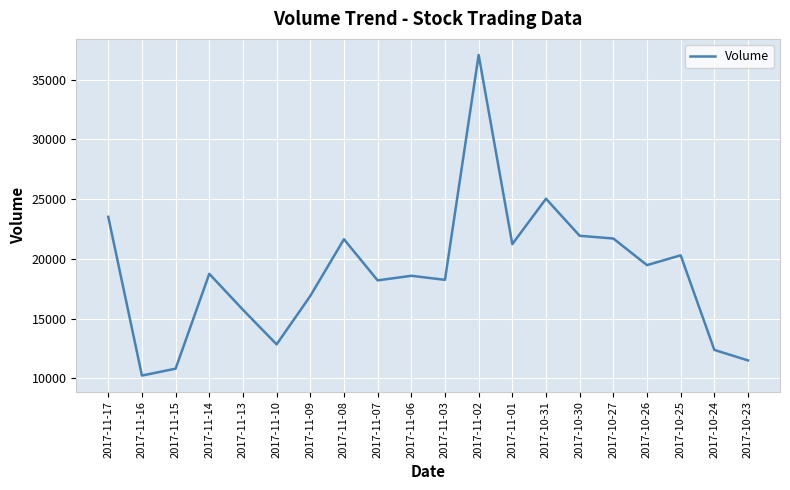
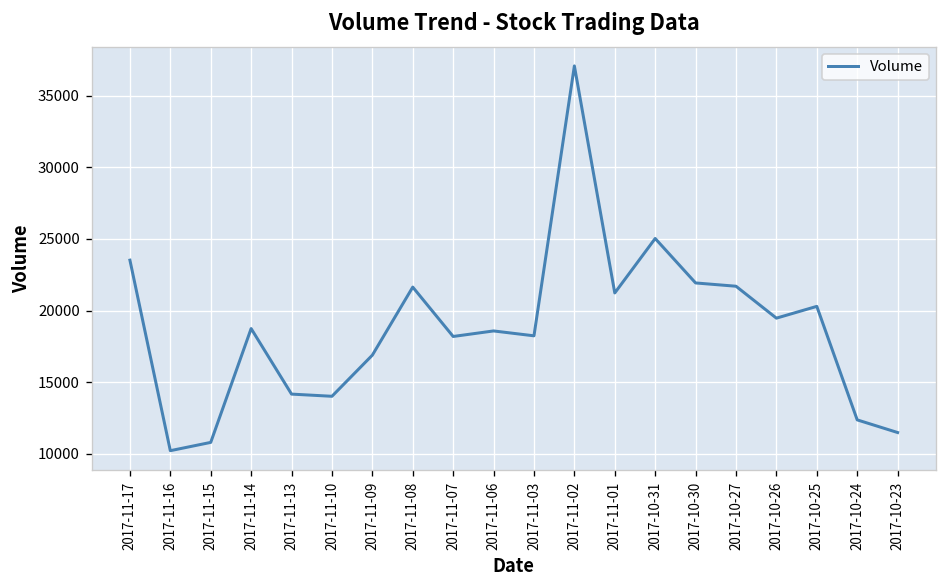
2017-11-13: 15700 -> 14200
2017-11-10: 12800 -> 14000
